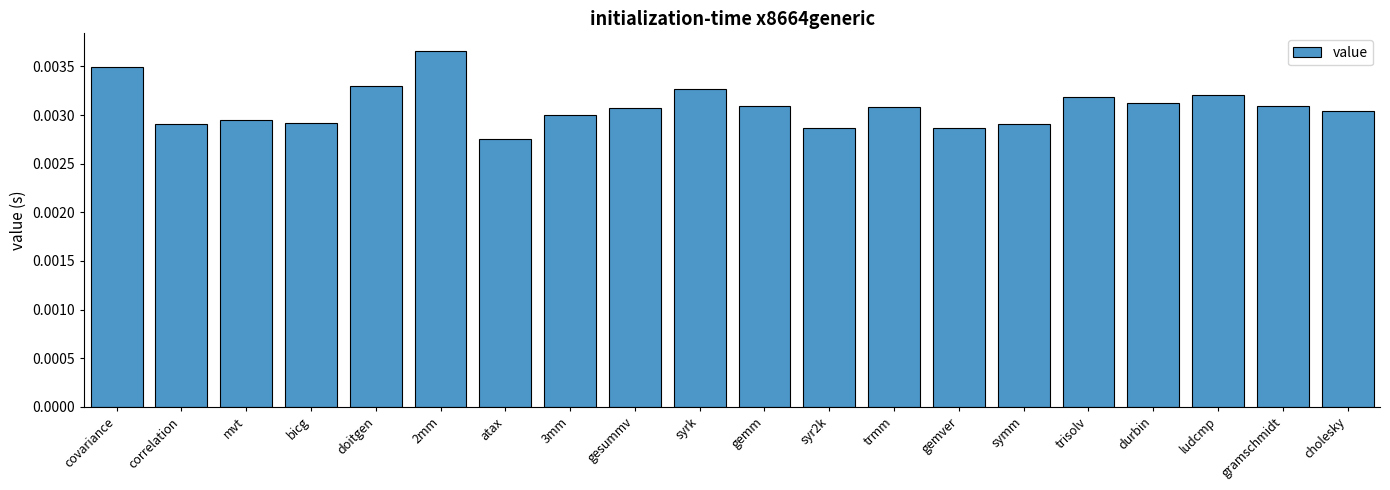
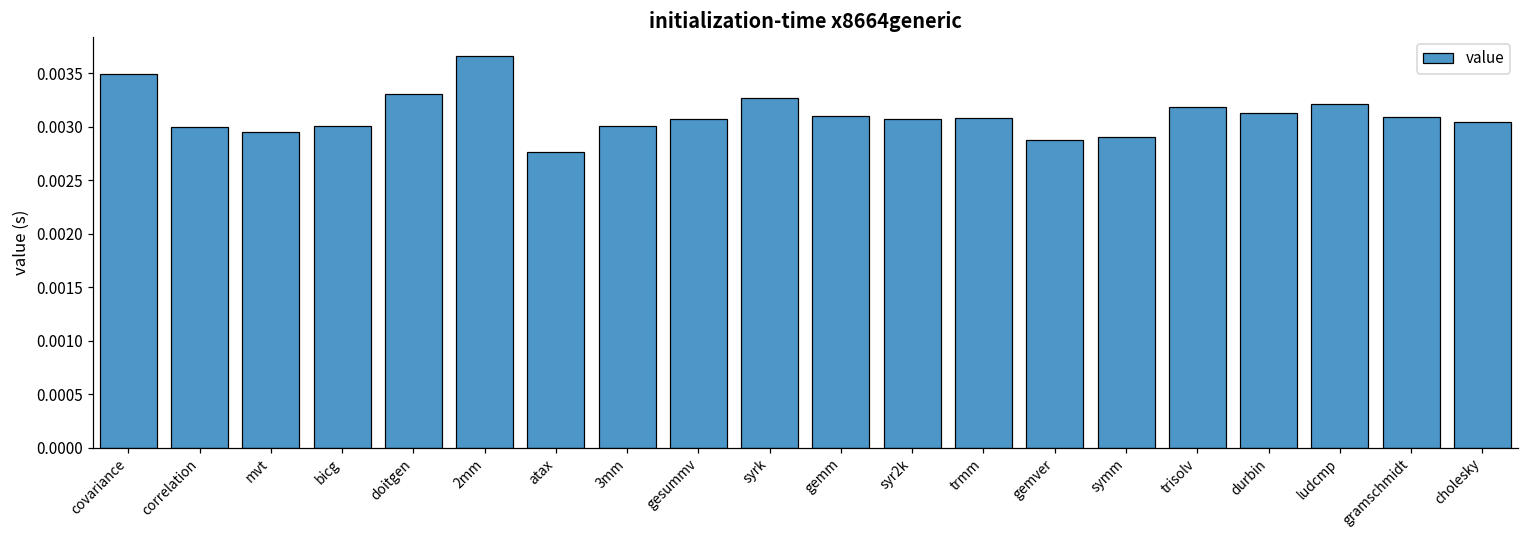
correlation: 0.0029 -> 0.0030
bicg: 0.0029 -> 0.0030
syr2k: 0.0029 -> 0.0031
